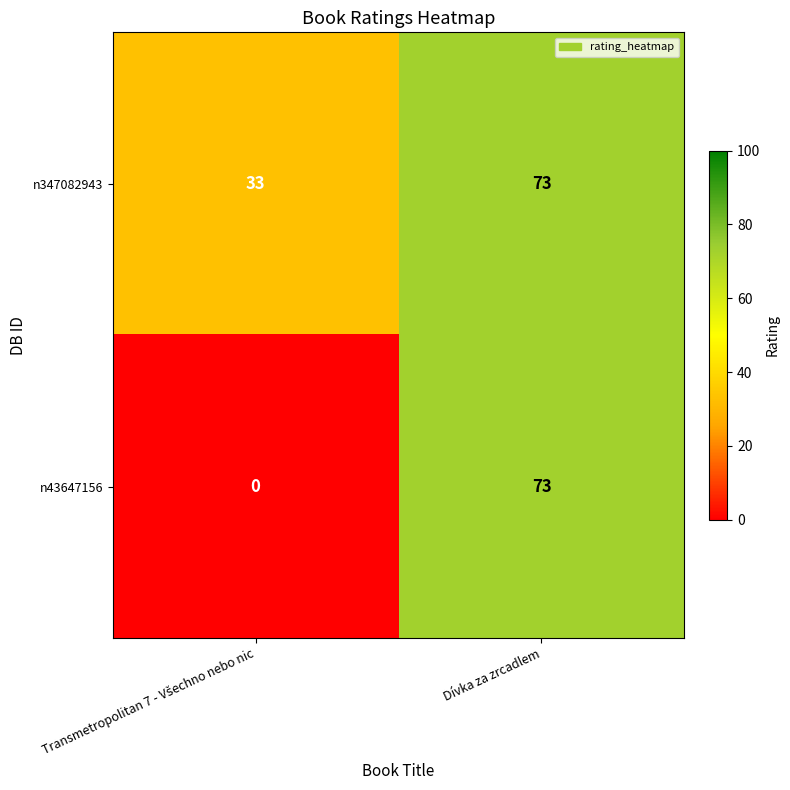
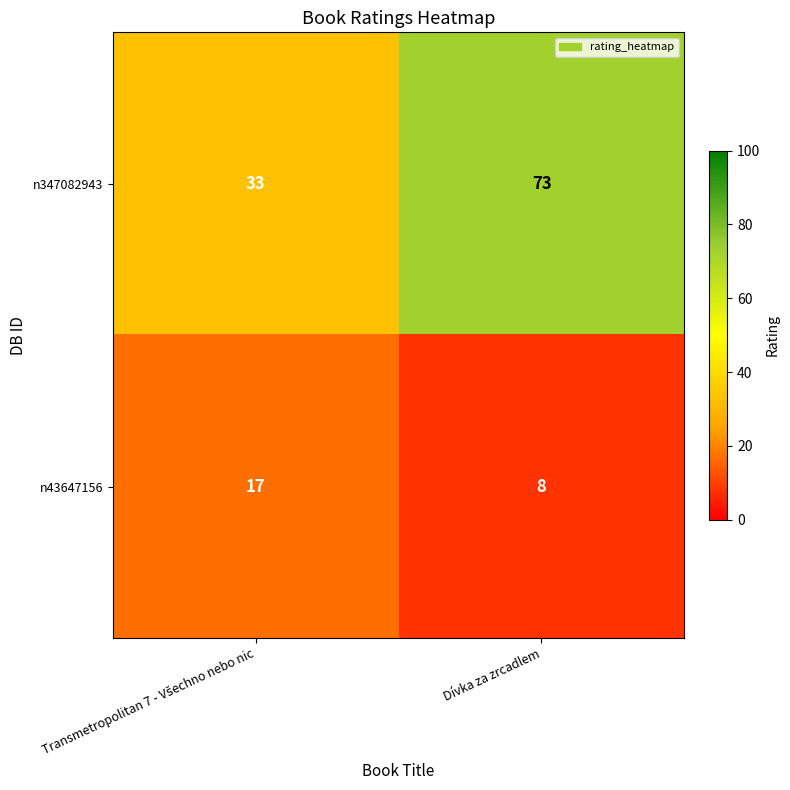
n43647156, Transmetropolitan 7 - Všechno nebo nic: 0 -> 17
n43647156, Dívka za zrcadlem: 73 -> 8
